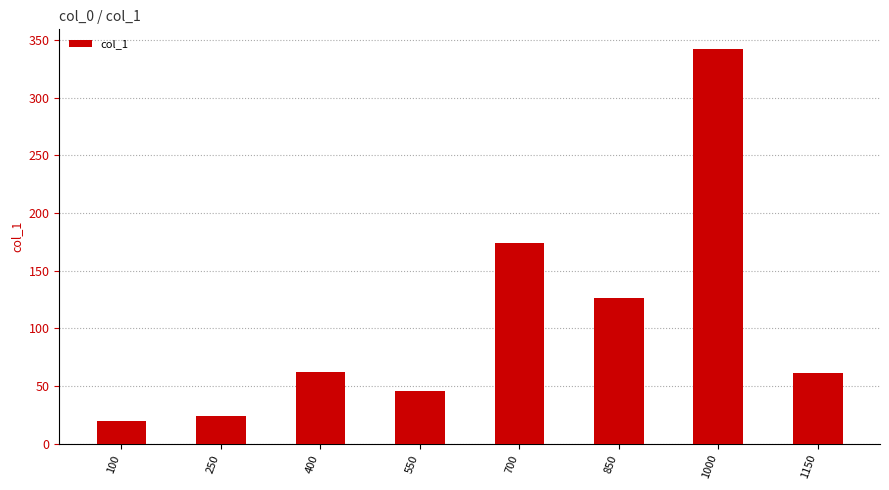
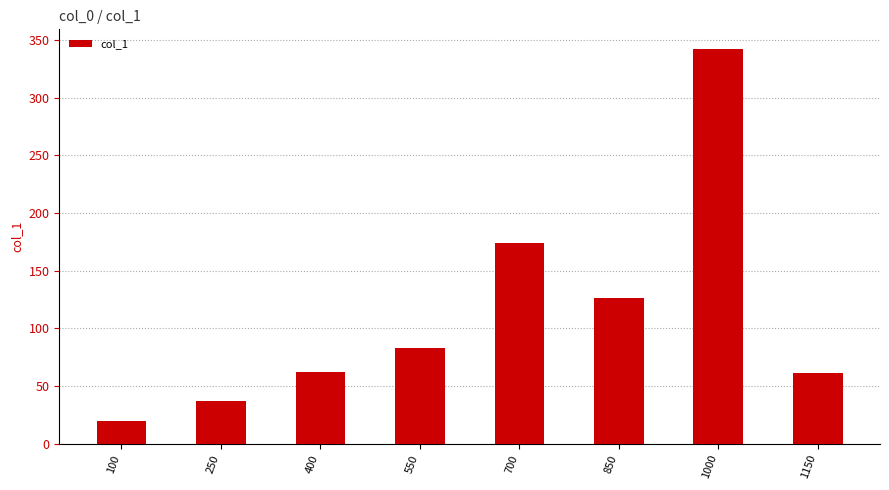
250: 24 -> 37
550: 46 -> 83
